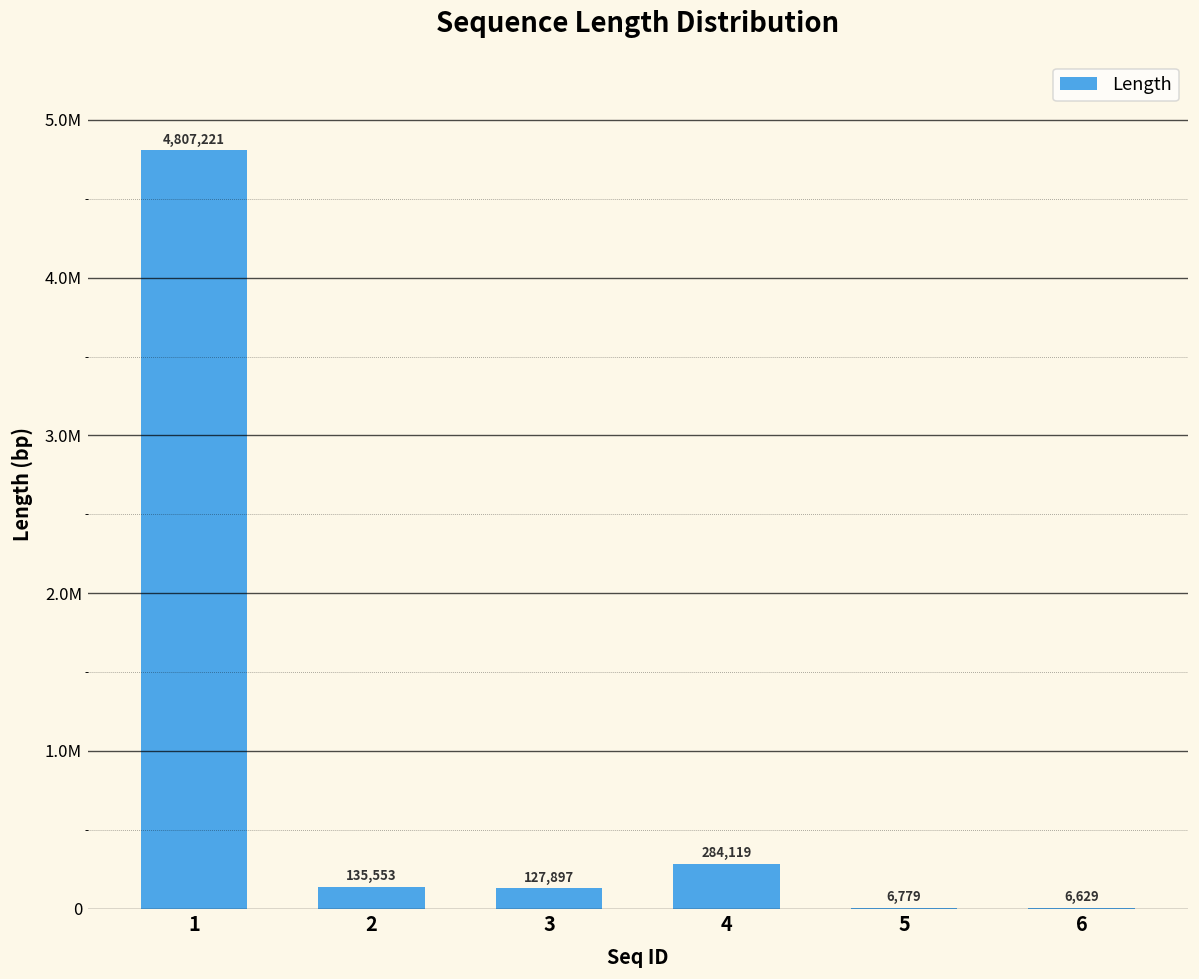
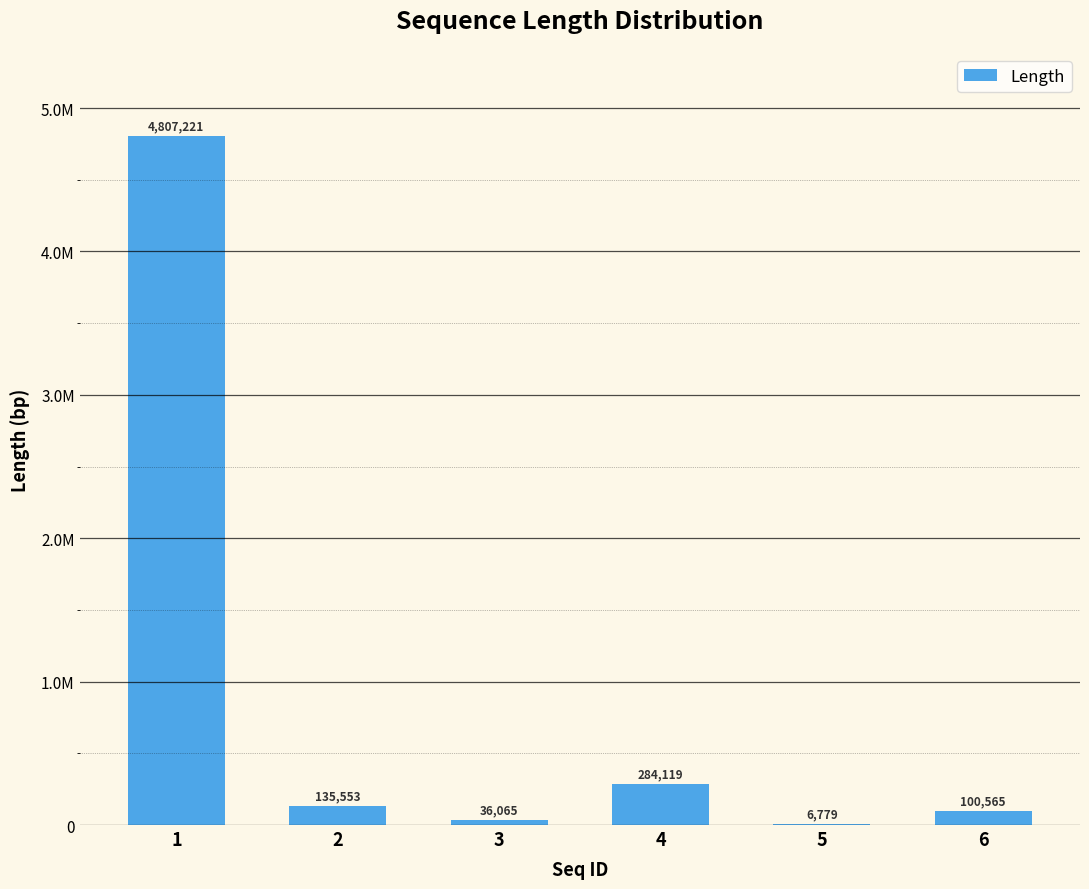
3: 127,897 -> 36,065
6: 6,629 -> 100,565
